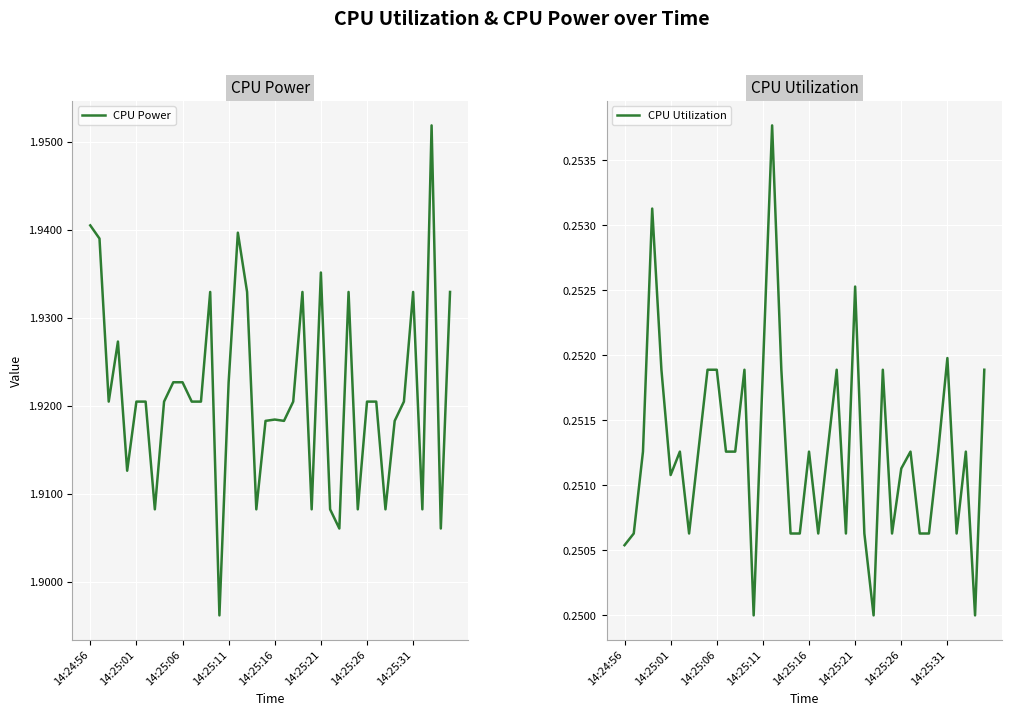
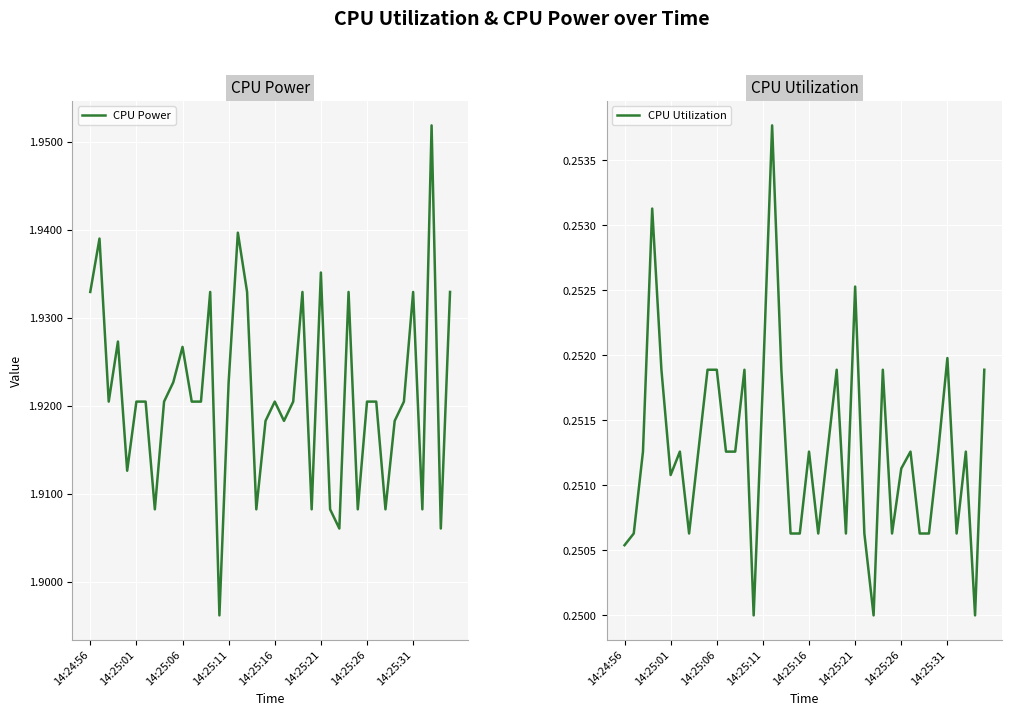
CPU Power, 14:24:56: 1.941 -> 1.933
CPU Power, 14:25:06: 1.923 -> 1.927
CPU Power, 14:25:16: 1.918 -> 1.921
CPU Utilization, 14:25:11: 0.25189 -> 0.25179
